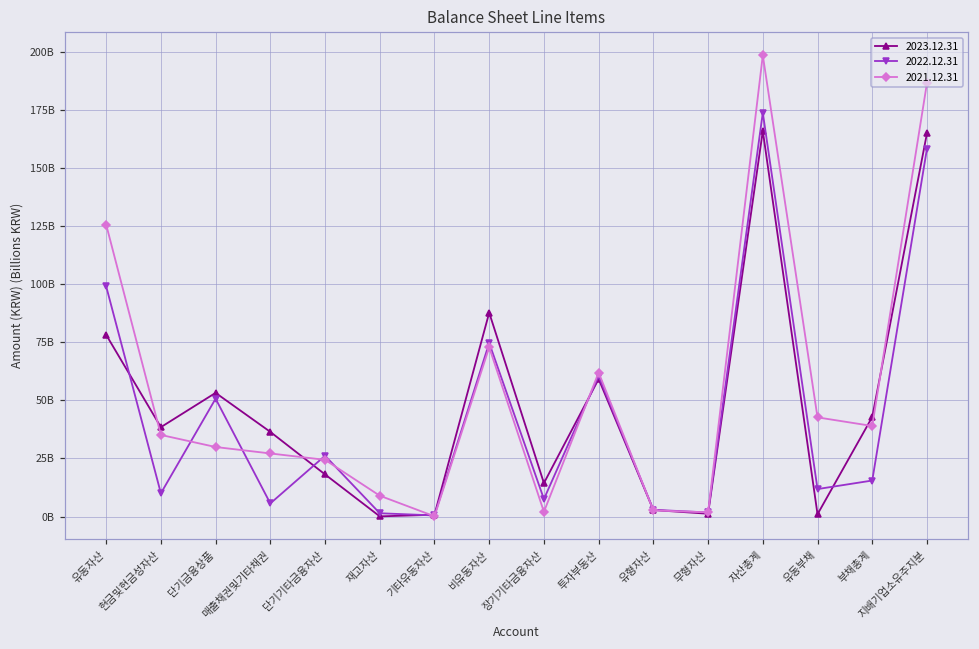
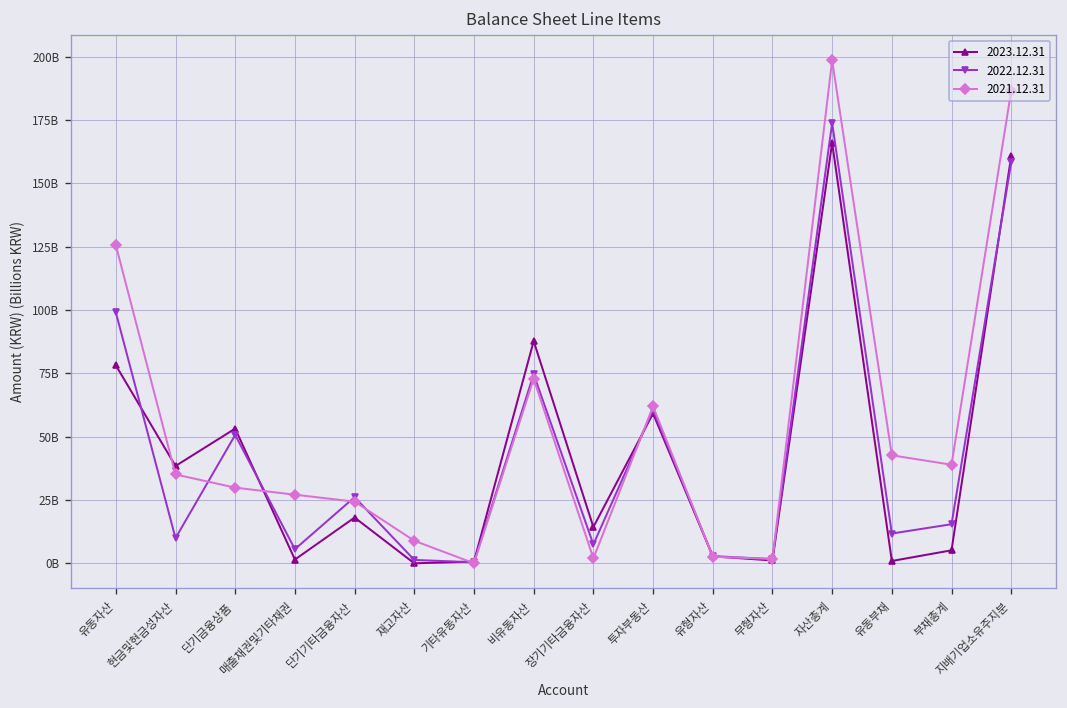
2023.12.31, 매출채권및기타채권: 36000000000 -> 2000000000
2023.12.31, 부채총계: 43000000000 -> 5000000000
2023.12.31, 지배기업소유주지분: 165000000000 -> 161000000000
